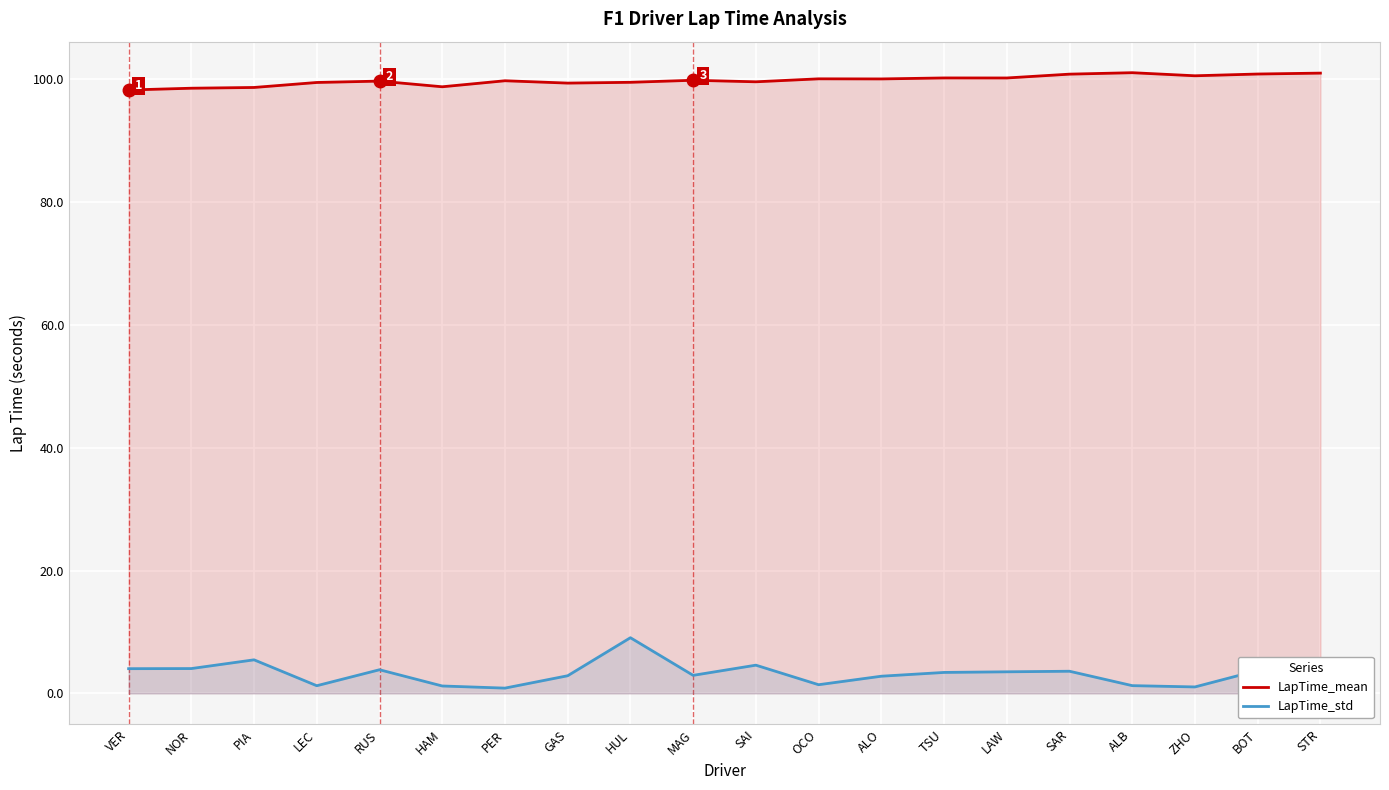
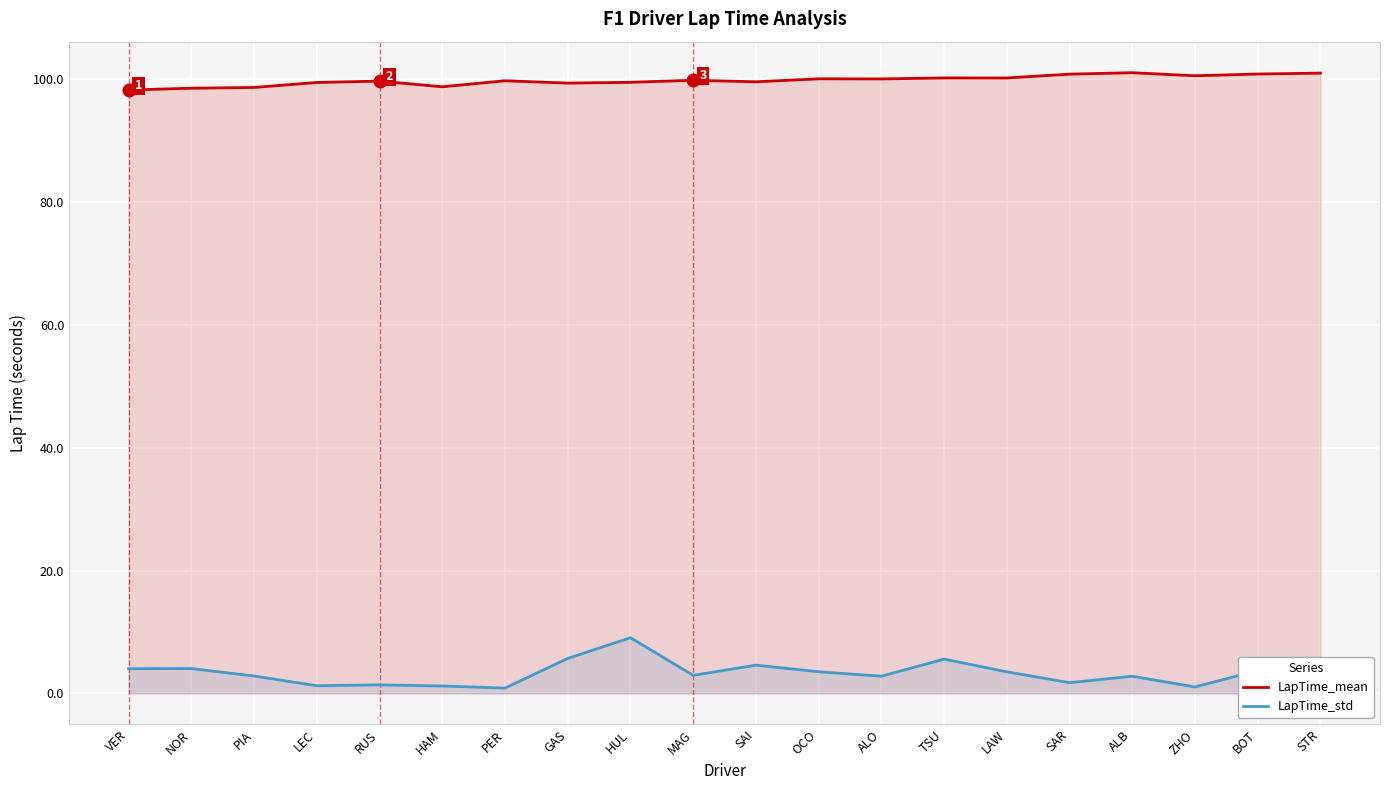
LapTime_std, PIA: 5 -> 3
LapTime_std, RUS: 4 -> 1
LapTime_std, GAS: 3 -> 6
LapTime_std, OCO: 1 -> 4
LapTime_std, TSU: 3 -> 6
LapTime_std, SAR: 4 -> 2
LapTime_std, ALB: 1 -> 3
